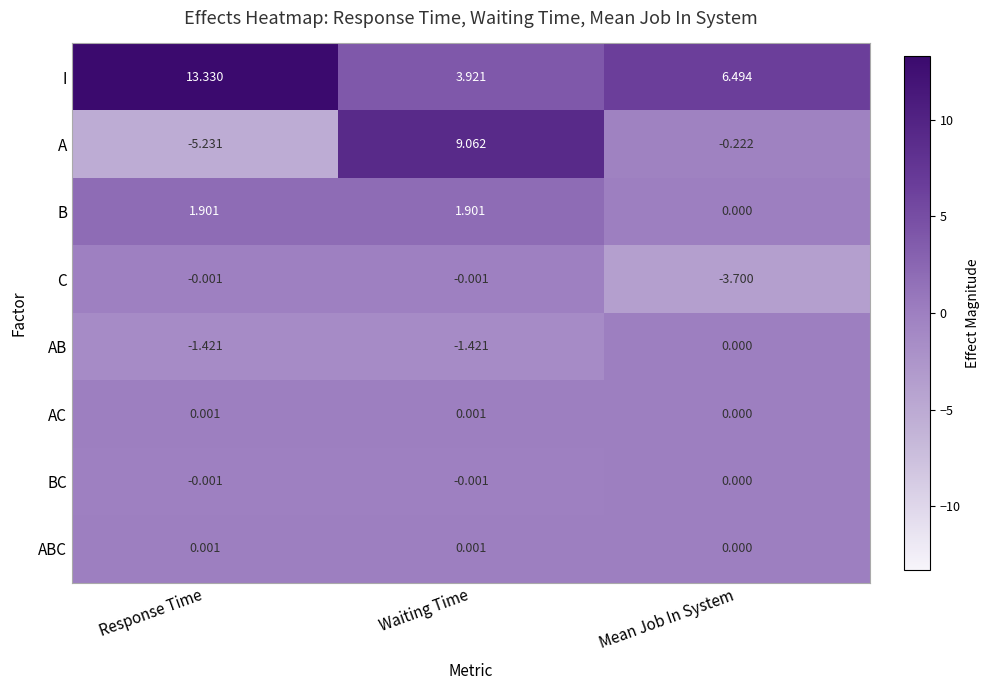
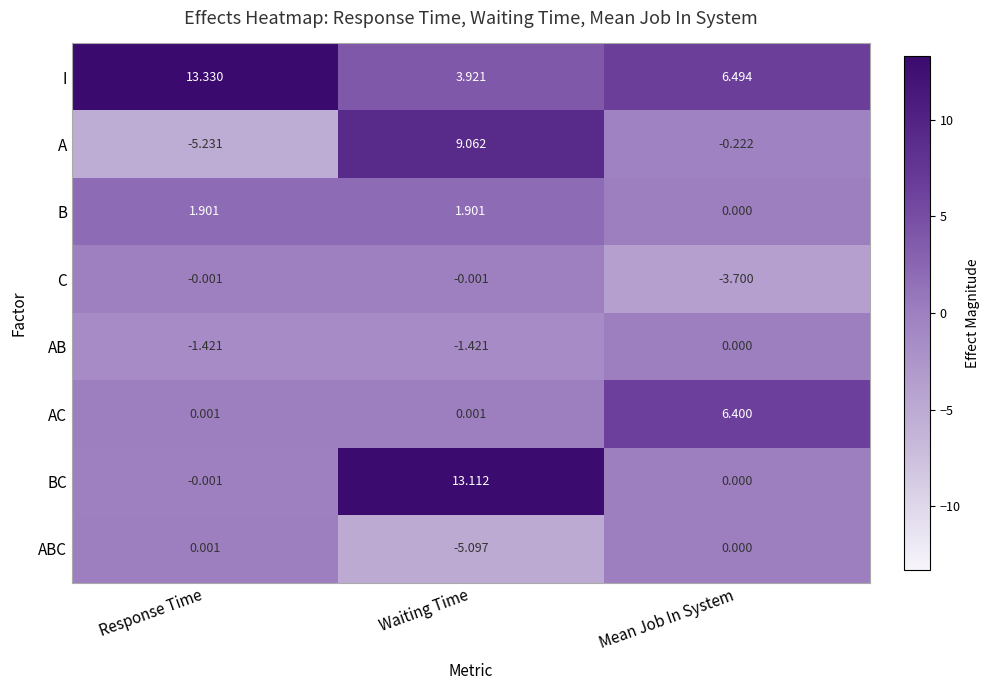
AC, Mean Job In System: 0.000 -> 6.400
BC, Waiting Time: -0.001 -> 13.112
ABC, Waiting Time: 0.001 -> -5.097
